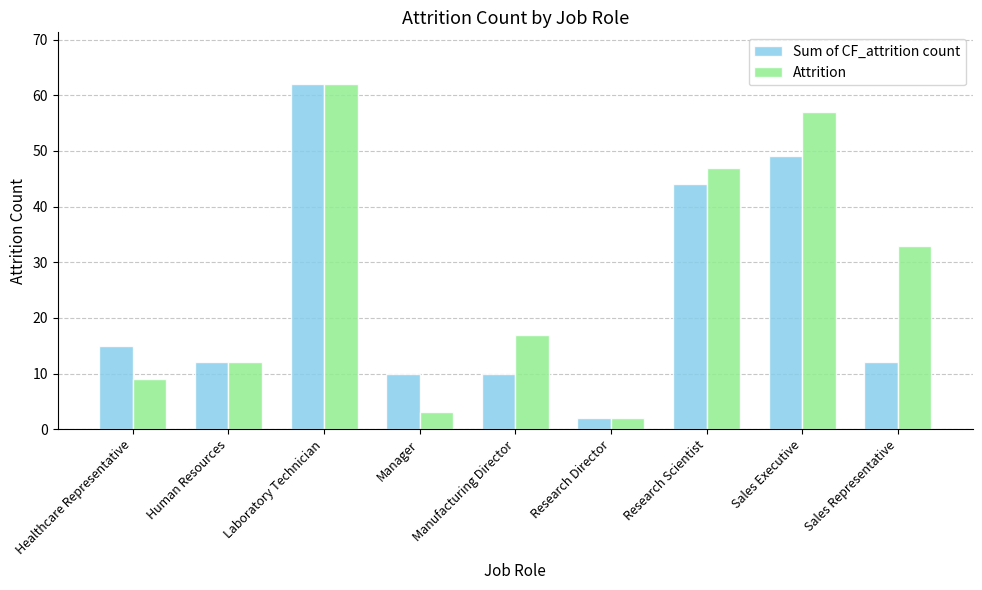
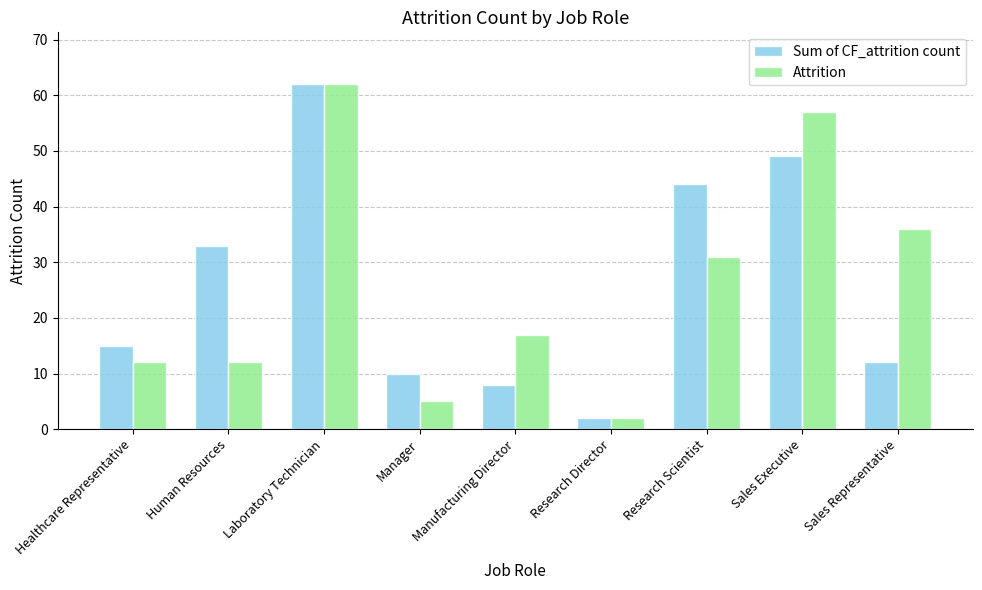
Attrition, Healthcare Representative: 9 -> 12
Sum of CF_attrition count, Human Resources: 12 -> 33
Attrition, Manager: 3 -> 5
Sum of CF_attrition count, Manufacturing Director: 10 -> 8
Attrition, Research Scientist: 47 -> 31
Attrition, Sales Representative: 33 -> 36
